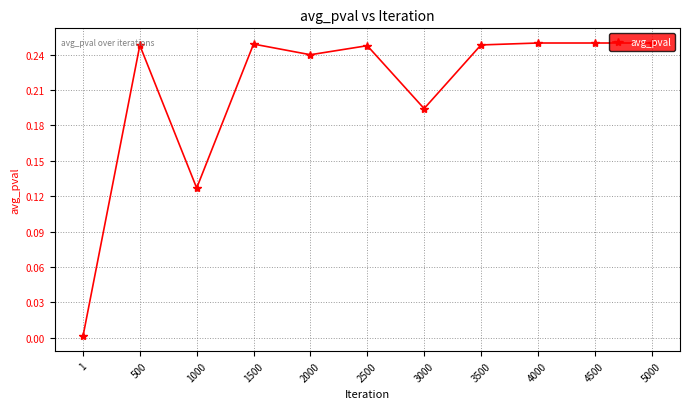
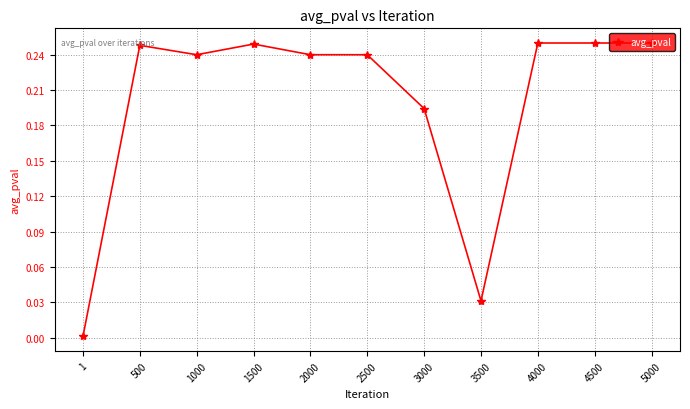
1000: 0.127 -> 0.240
2500: 0.248 -> 0.240
3500: 0.248 -> 0.031
